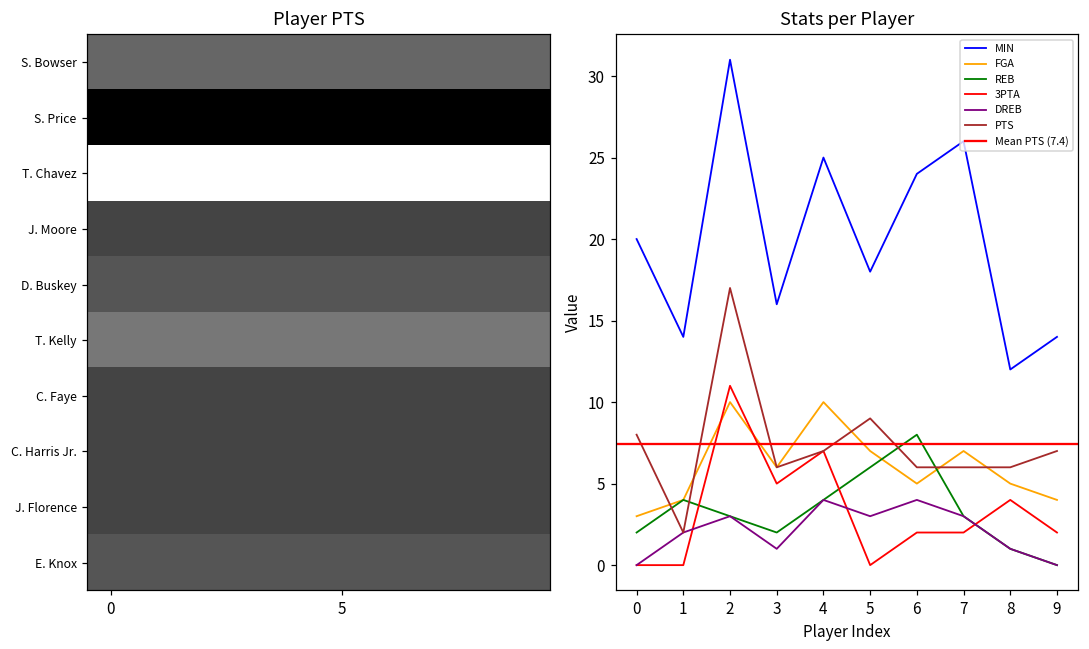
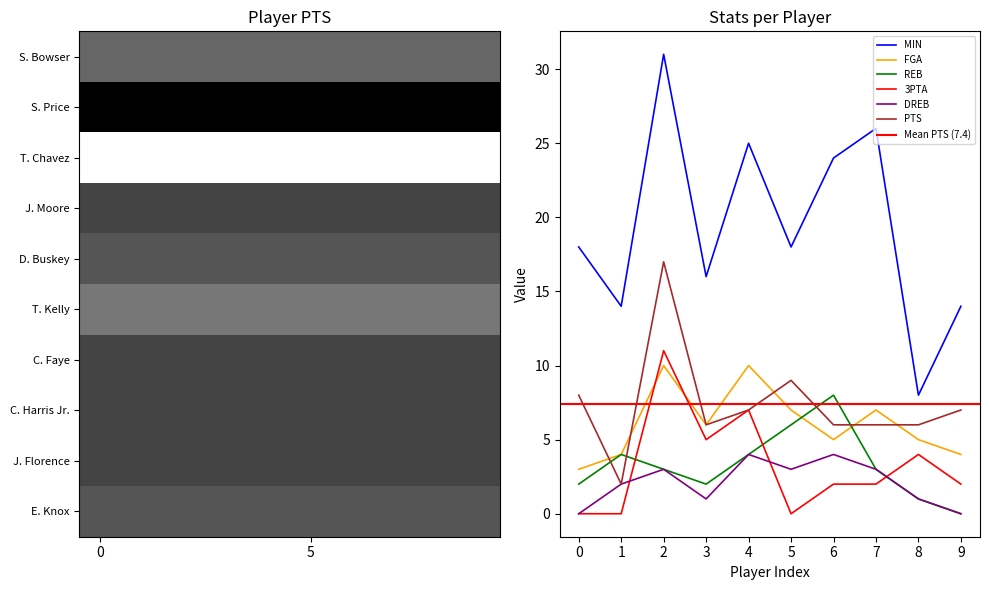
Stats per Player, MIN, 0: 20 -> 18
Stats per Player, MIN, 8: 12 -> 8
